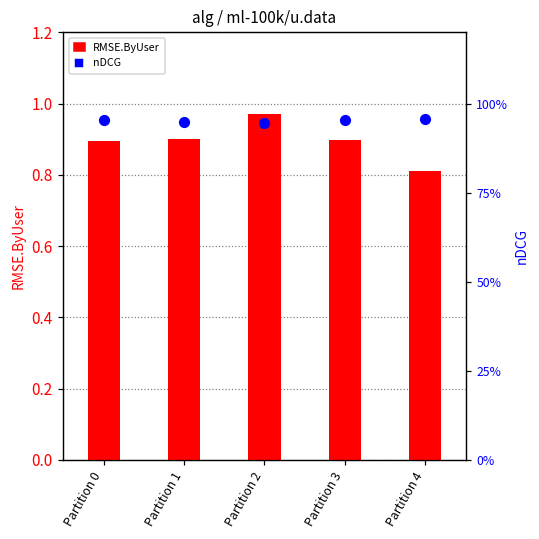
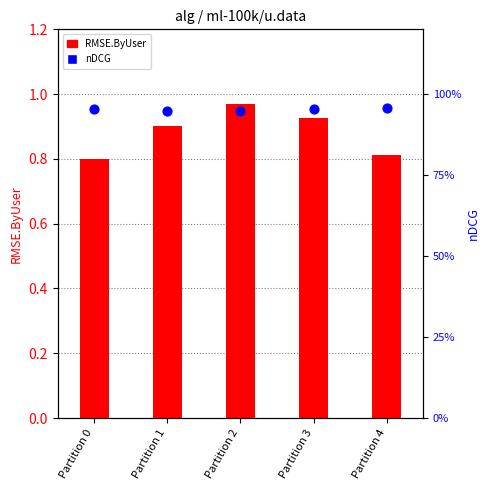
RMSE.ByUser, Partition 0: 0.90 -> 0.80
RMSE.ByUser, Partition 3: 0.90 -> 0.93
